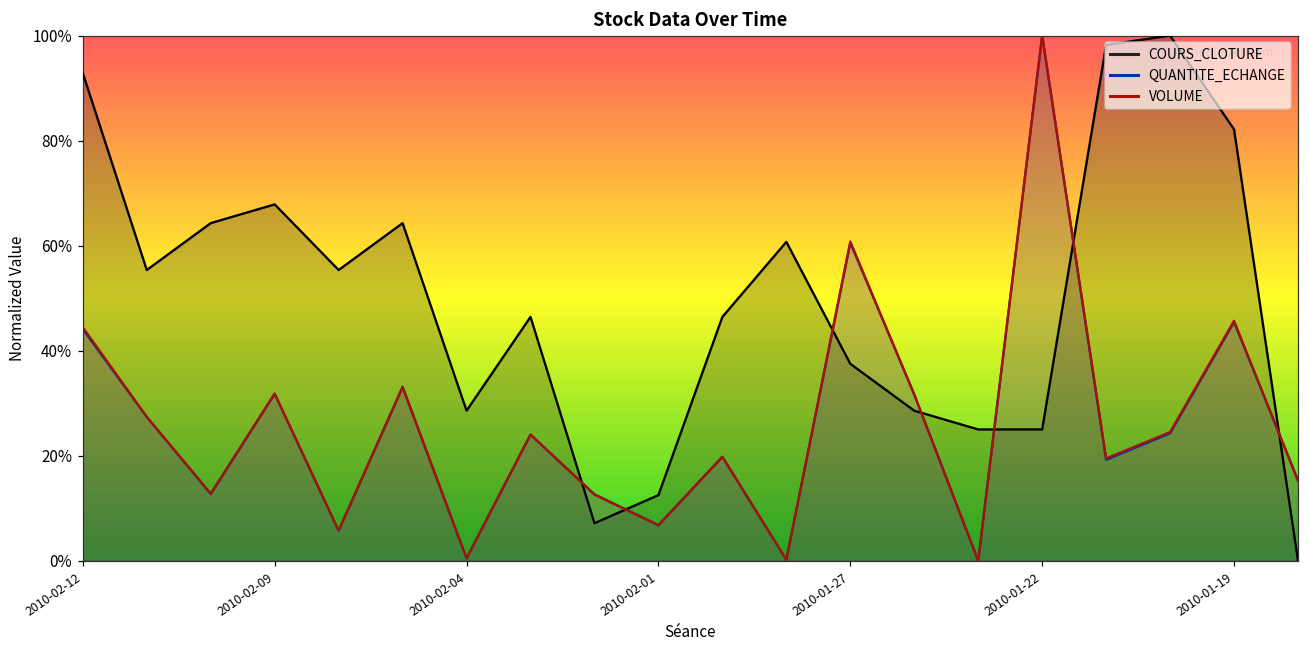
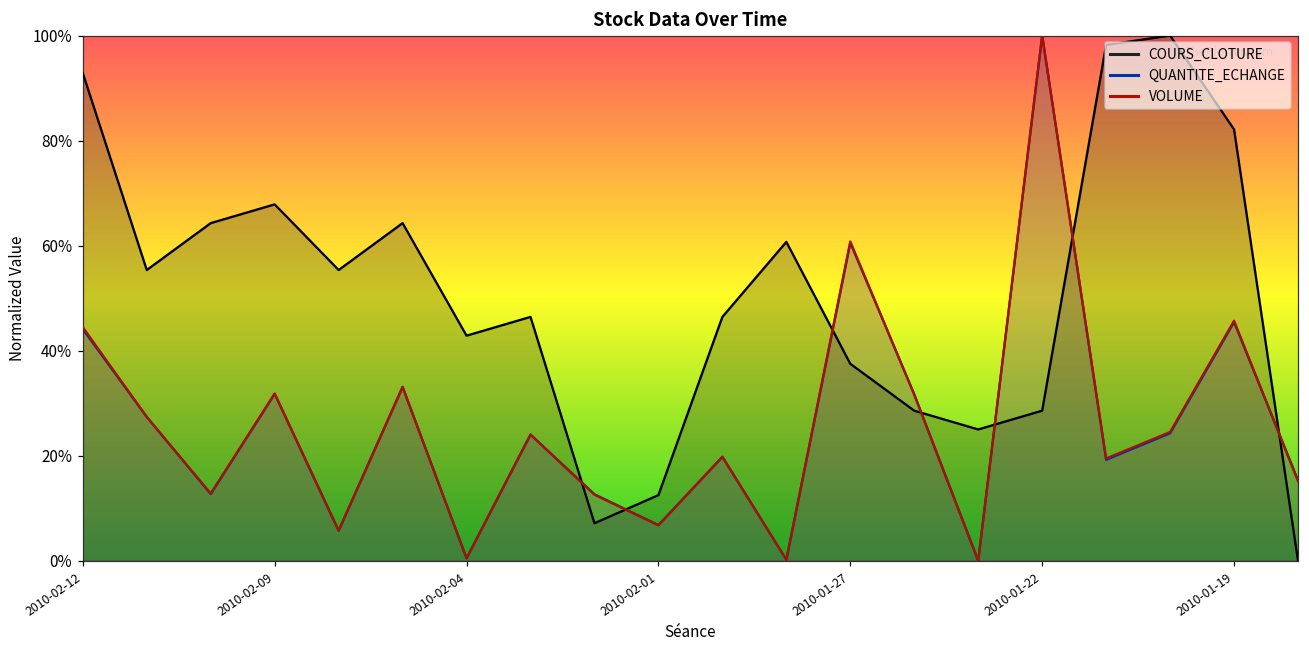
COURS_CLOTURE, 2010-02-04: 29% -> 43%
COURS_CLOTURE, 2010-01-22: 25% -> 29%
